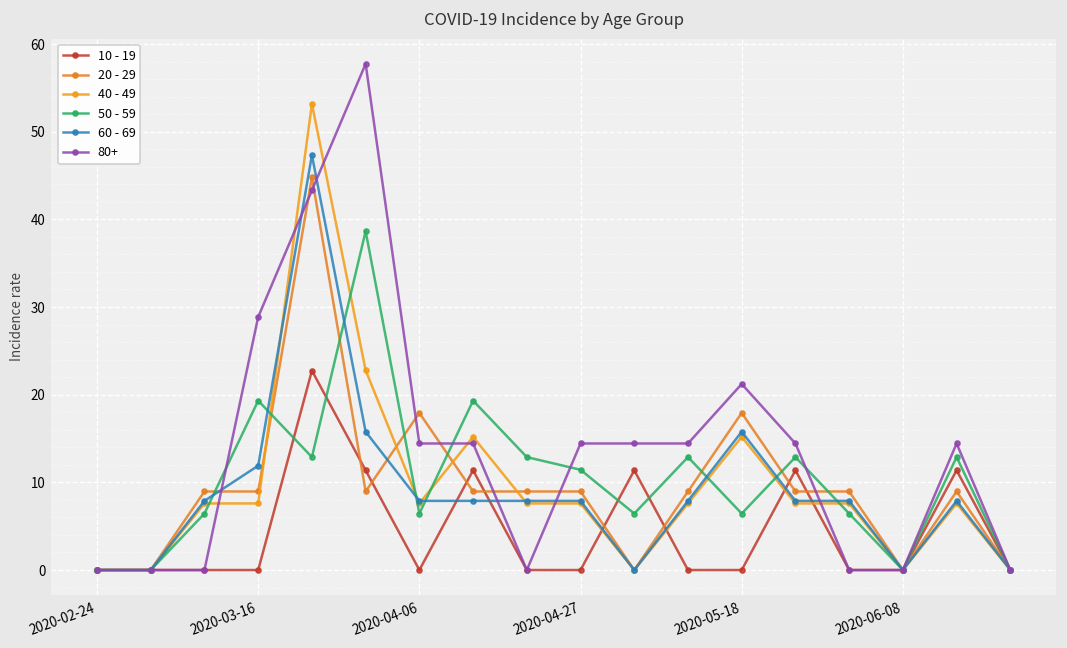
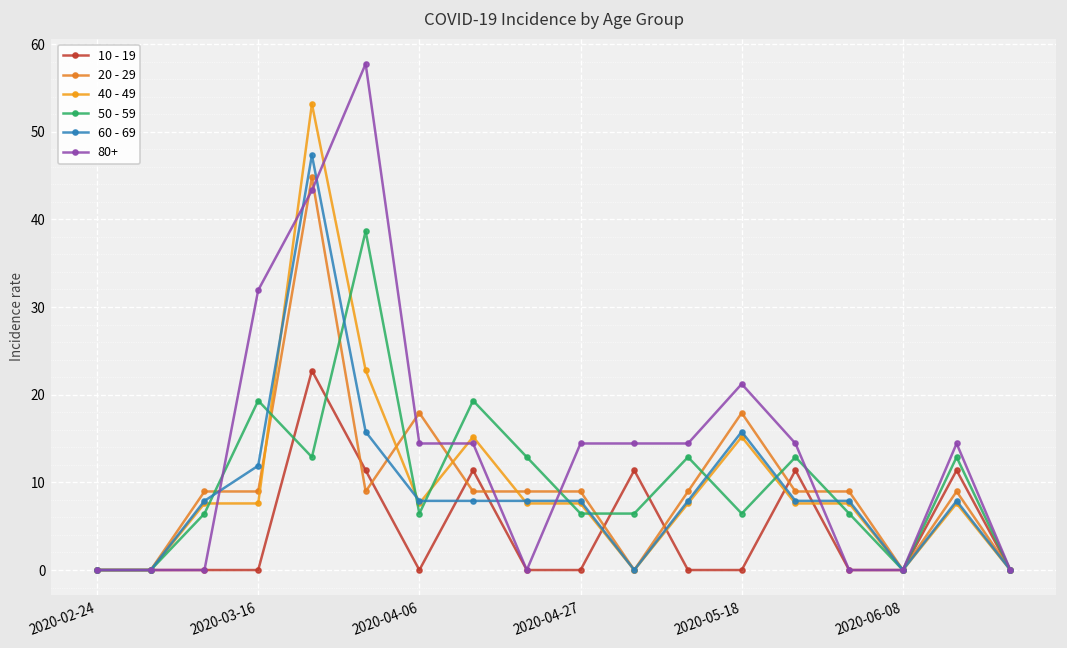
80+, 2020-03-16: 29 -> 32
50 - 59, 2020-04-27: 11 -> 6
